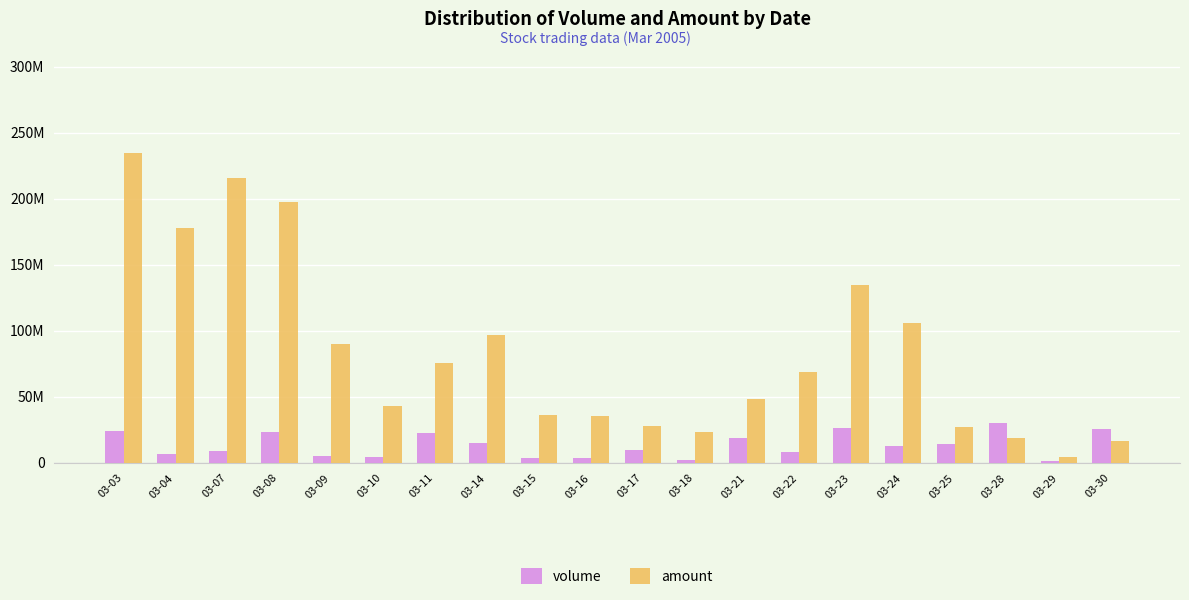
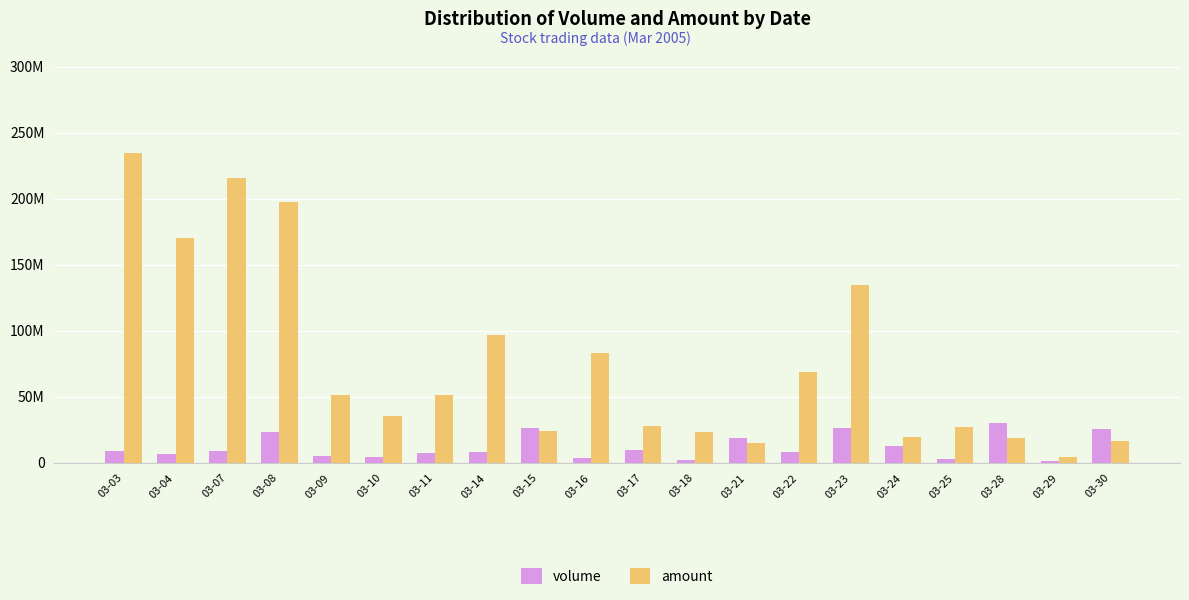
volume, 03-03: 24000000 -> 9000000
amount, 03-04: 178000000 -> 170000000
amount, 03-09: 90000000 -> 51000000
amount, 03-10: 43000000 -> 35000000
volume, 03-11: 23000000 -> 8000000
amount, 03-11: 75000000 -> 51000000
volume, 03-14: 15000000 -> 8000000
volume, 03-15: 4000000 -> 26000000
amount, 03-15: 36000000 -> 25000000
amount, 03-16: 36000000 -> 83000000
amount, 03-21: 48000000 -> 15000000
amount, 03-24: 106000000 -> 20000000
volume, 03-25: 14000000 -> 3000000
